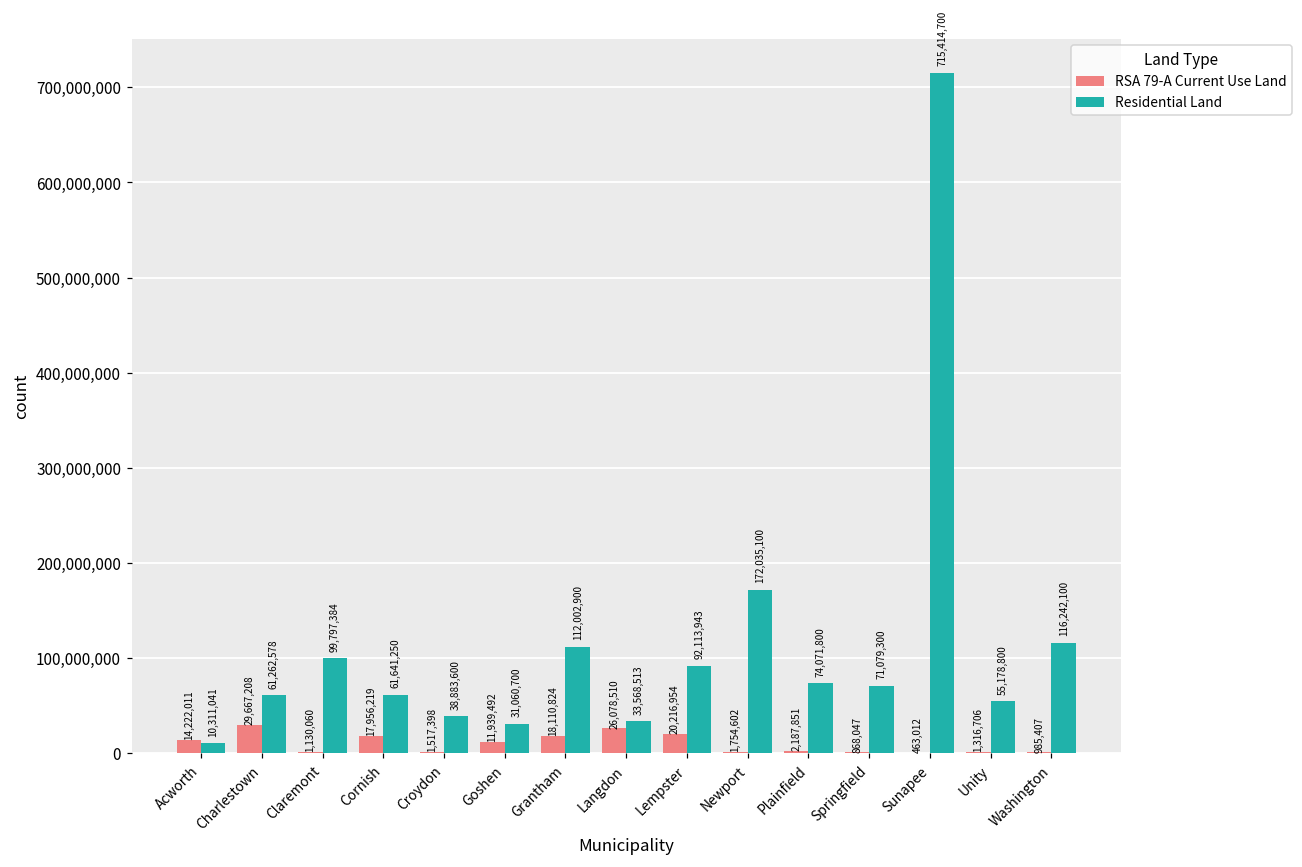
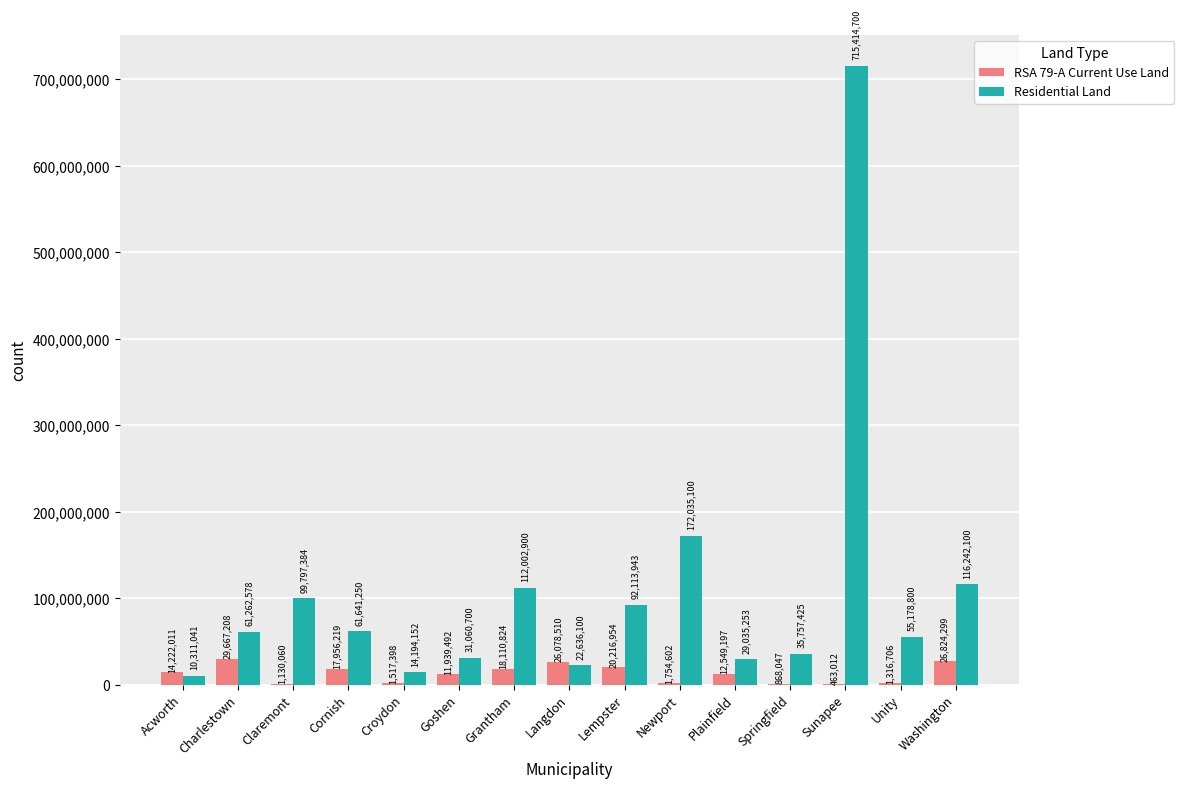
Residential Land, Croydon: 38,883,600 -> 14,194,152
Residential Land, Langdon: 33,568,513 -> 22,636,100
RSA 79-A Current Use Land, Plainfield: 2,187,851 -> 12,549,197
Residential Land, Plainfield: 74,071,800 -> 29,035,253
Residential Land, Springfield: 71,079,300 -> 35,757,425
RSA 79-A Current Use Land, Washington: 985,407 -> 26,824,299
